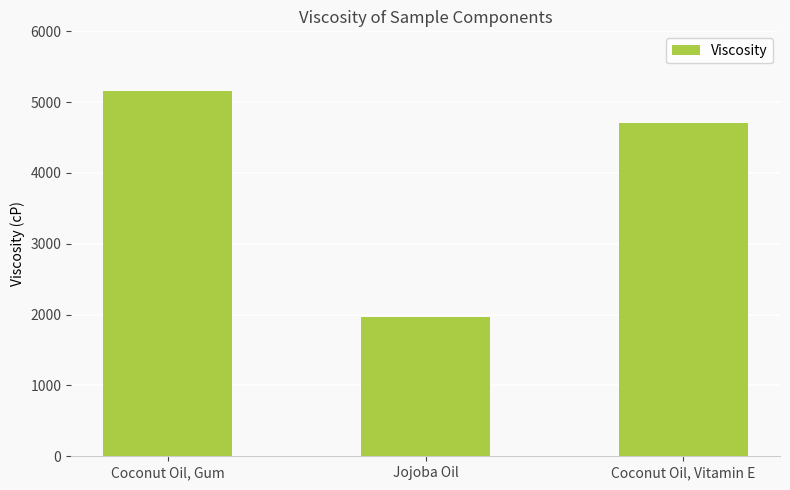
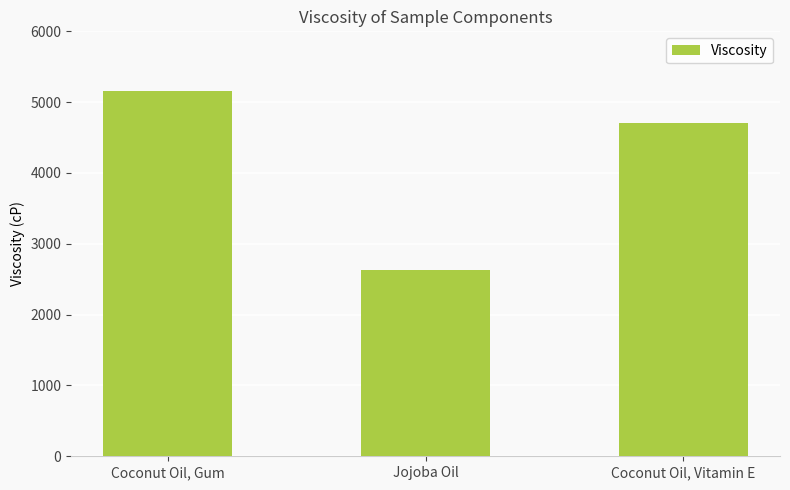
Jojoba Oil: 2000 -> 2600
